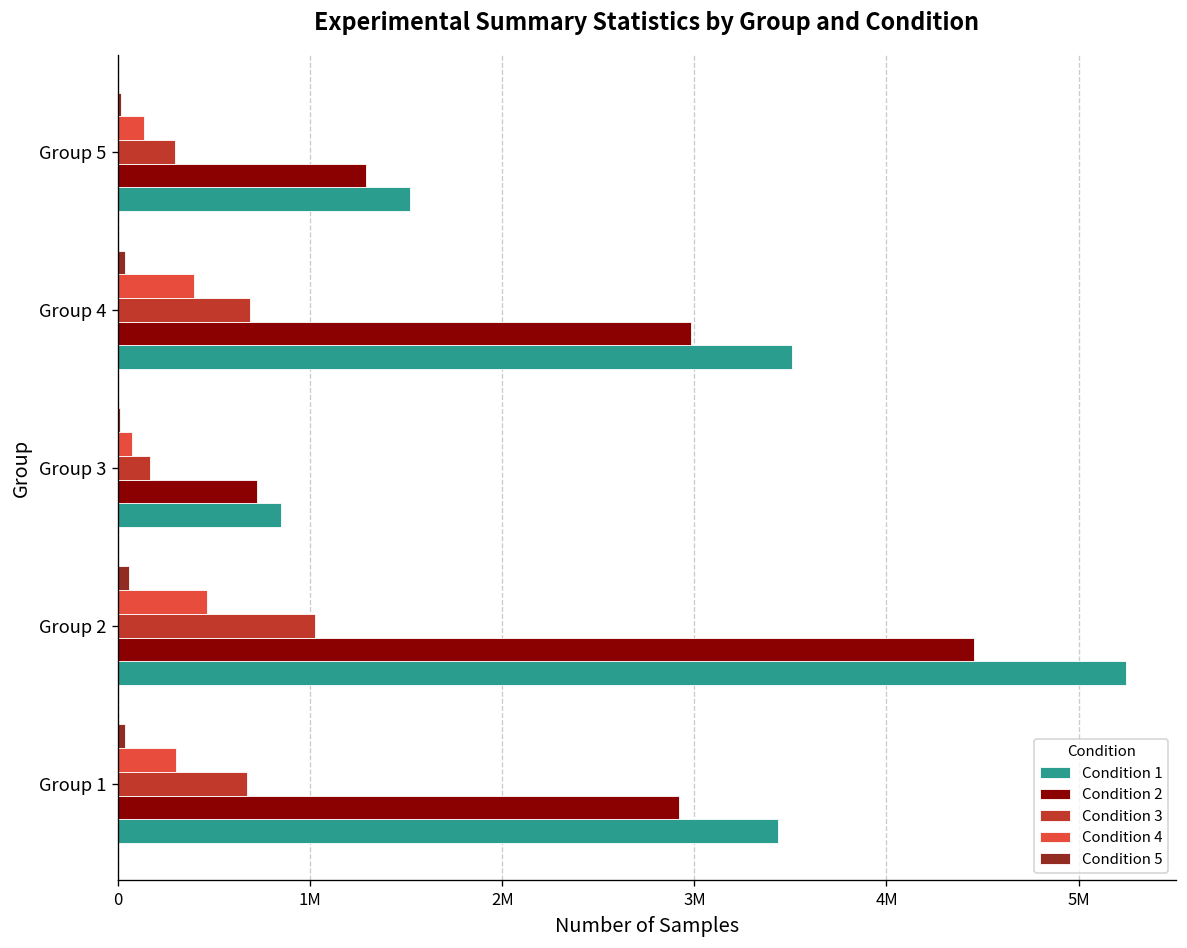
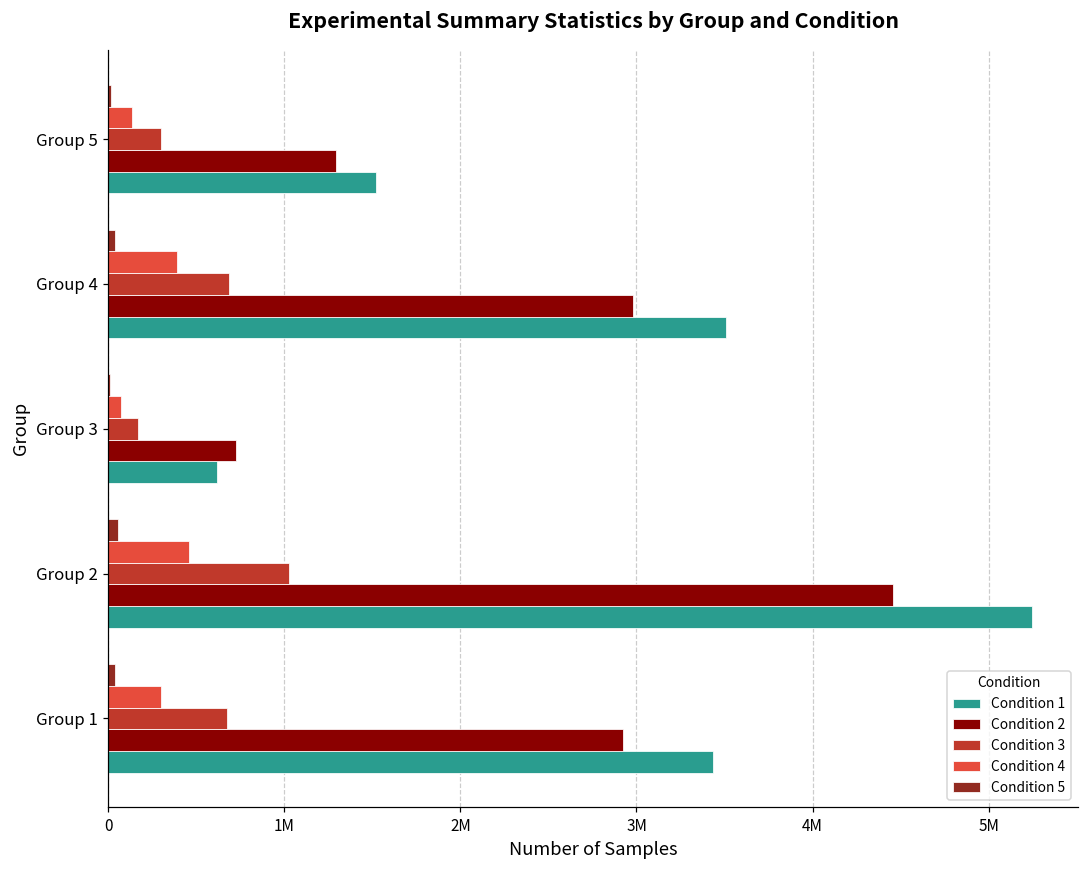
Condition 1, Group 3: 850000 -> 620000
